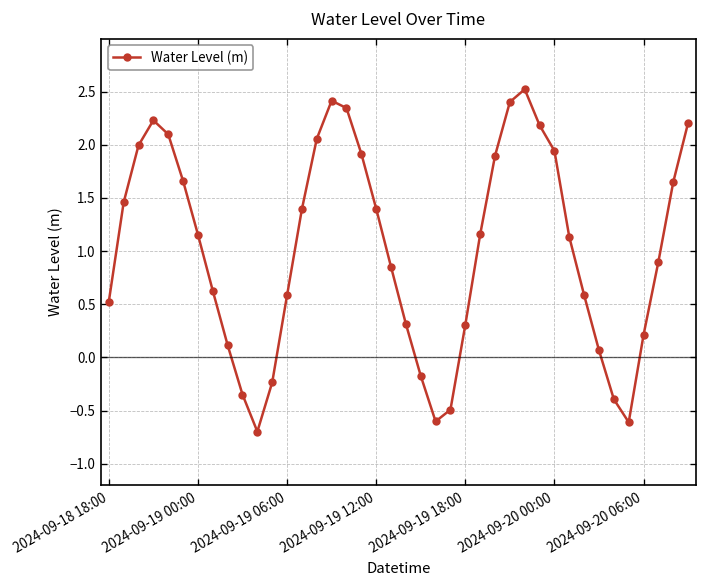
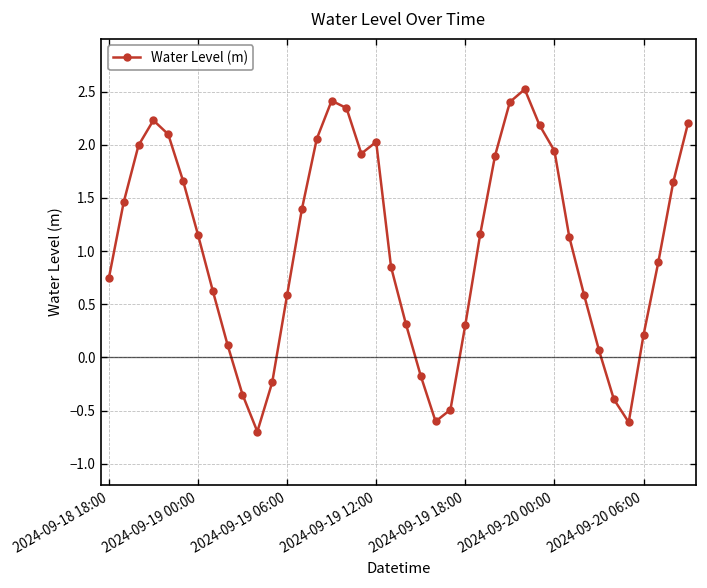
2024-09-18 18:00: 0.5 -> 0.7
2024-09-19 12:00: 1.4 -> 2.0
